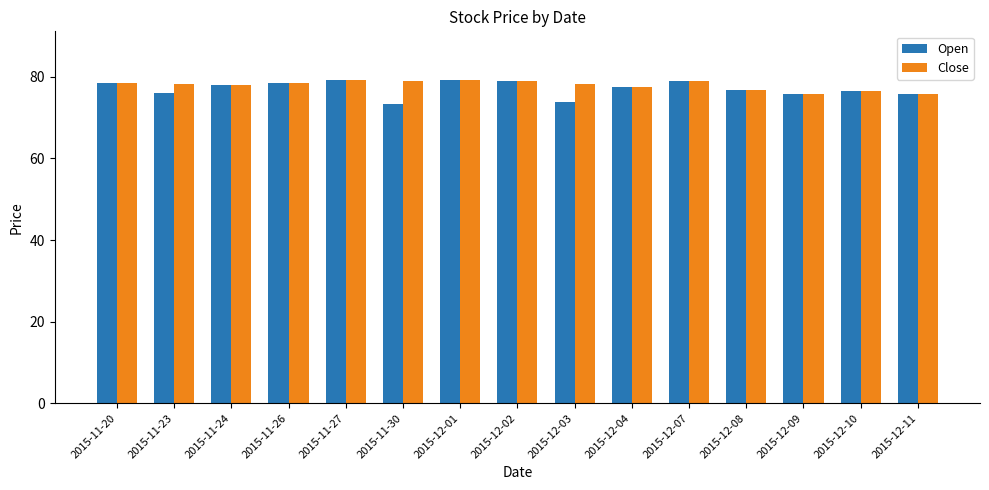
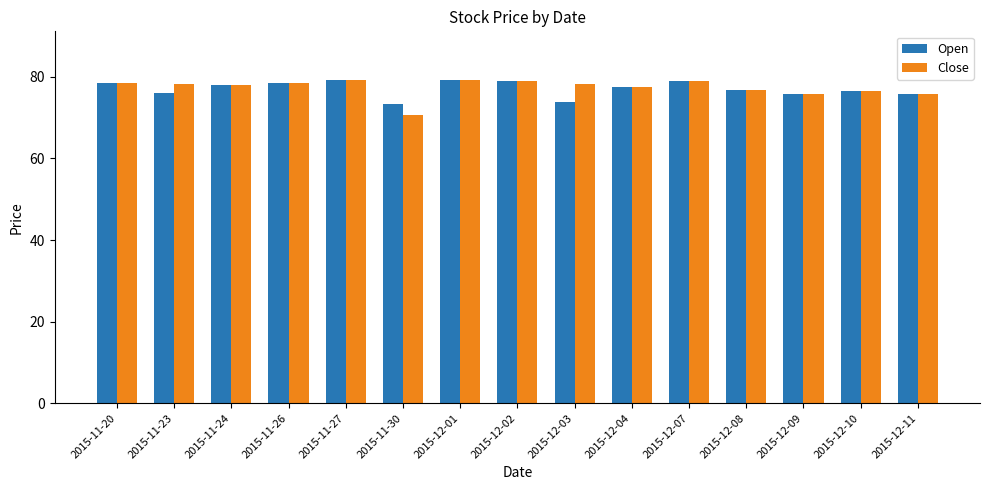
Close, 2015-11-30: 79 -> 71
